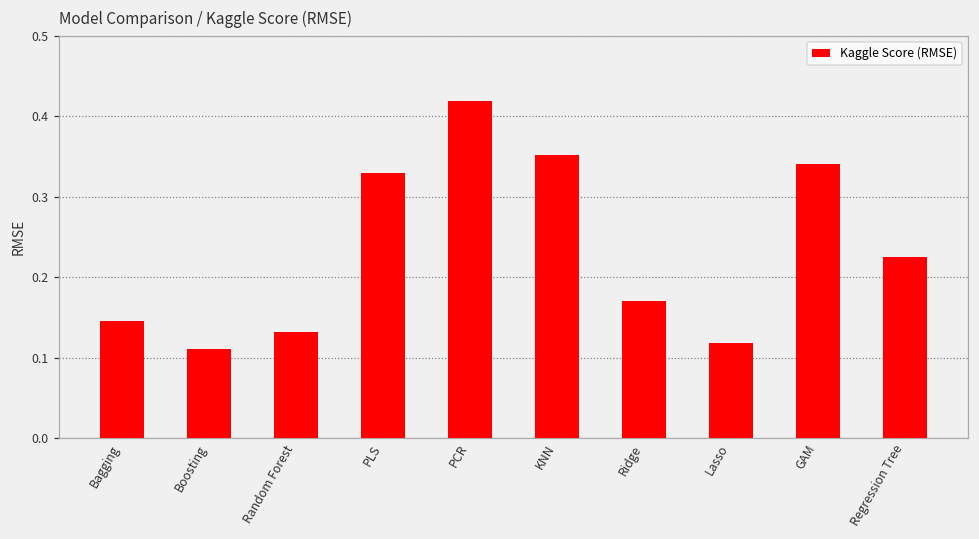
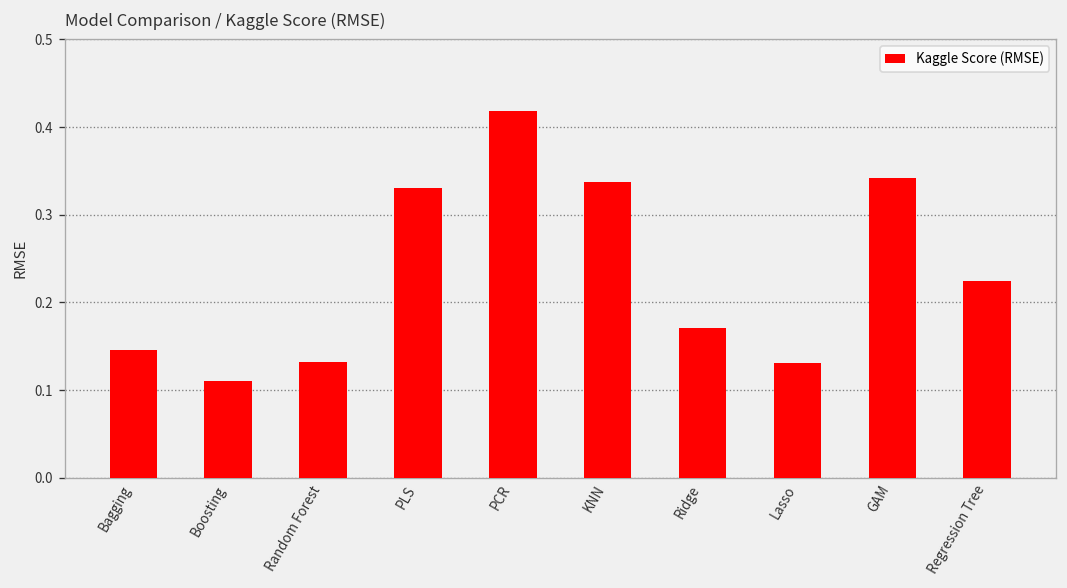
KNN: 0.35 -> 0.34
Lasso: 0.12 -> 0.13
